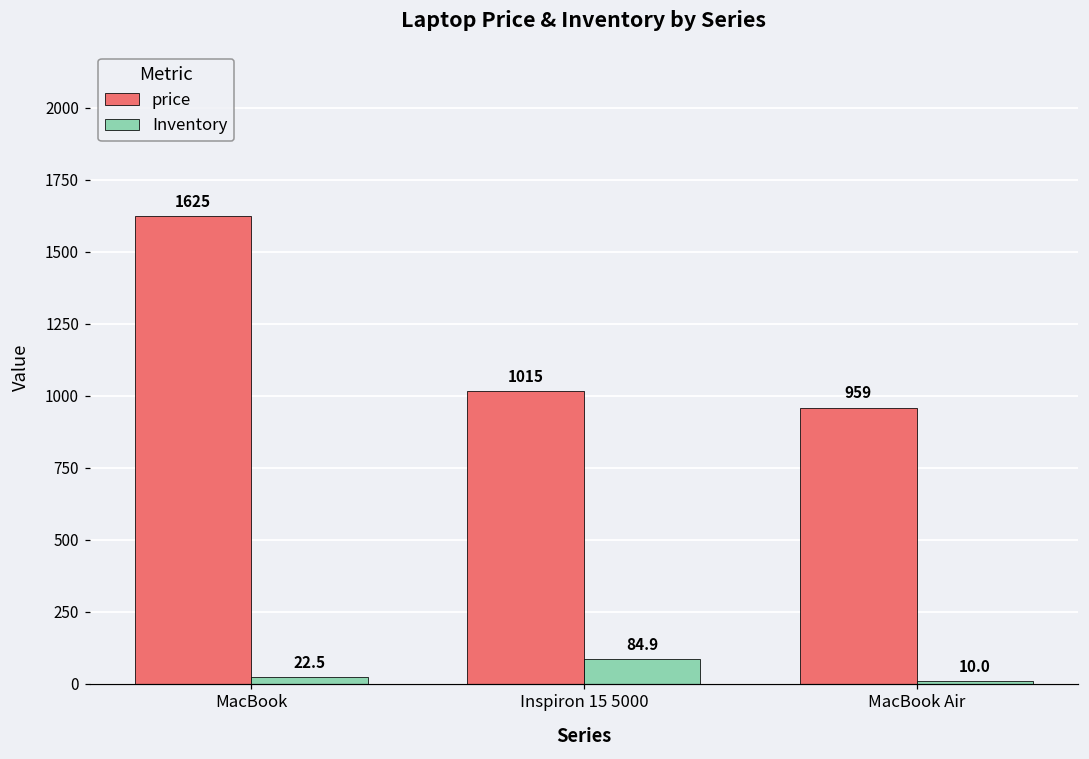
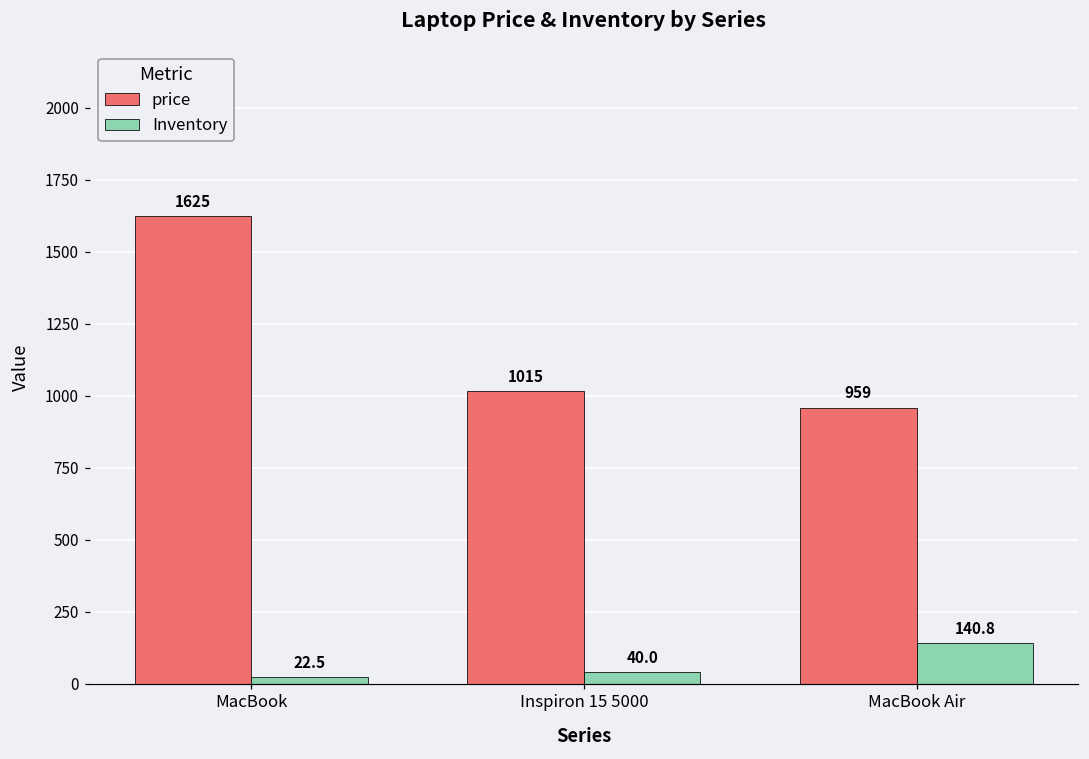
Inventory, Inspiron 15 5000: 84.9 -> 40.0
Inventory, MacBook Air: 10.0 -> 140.8
